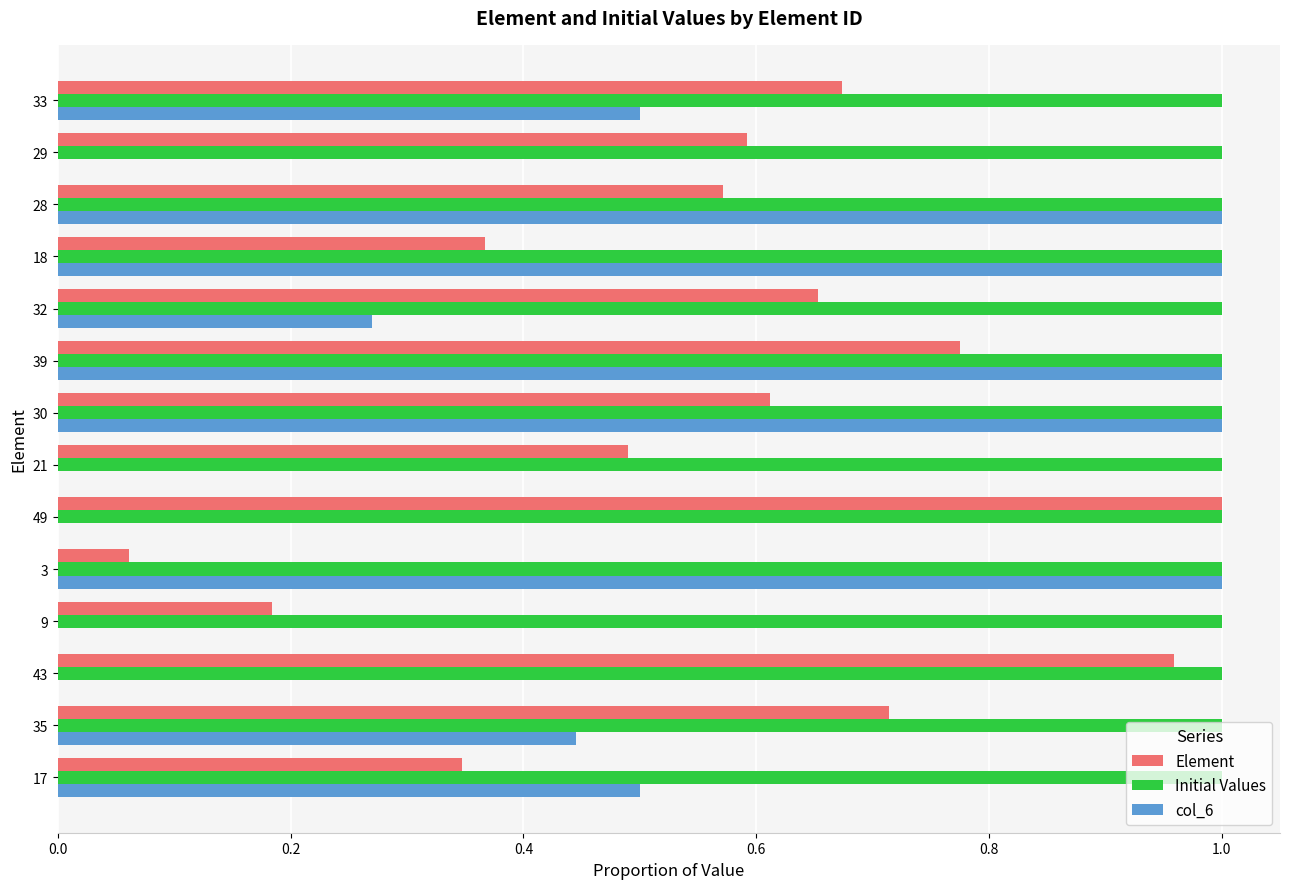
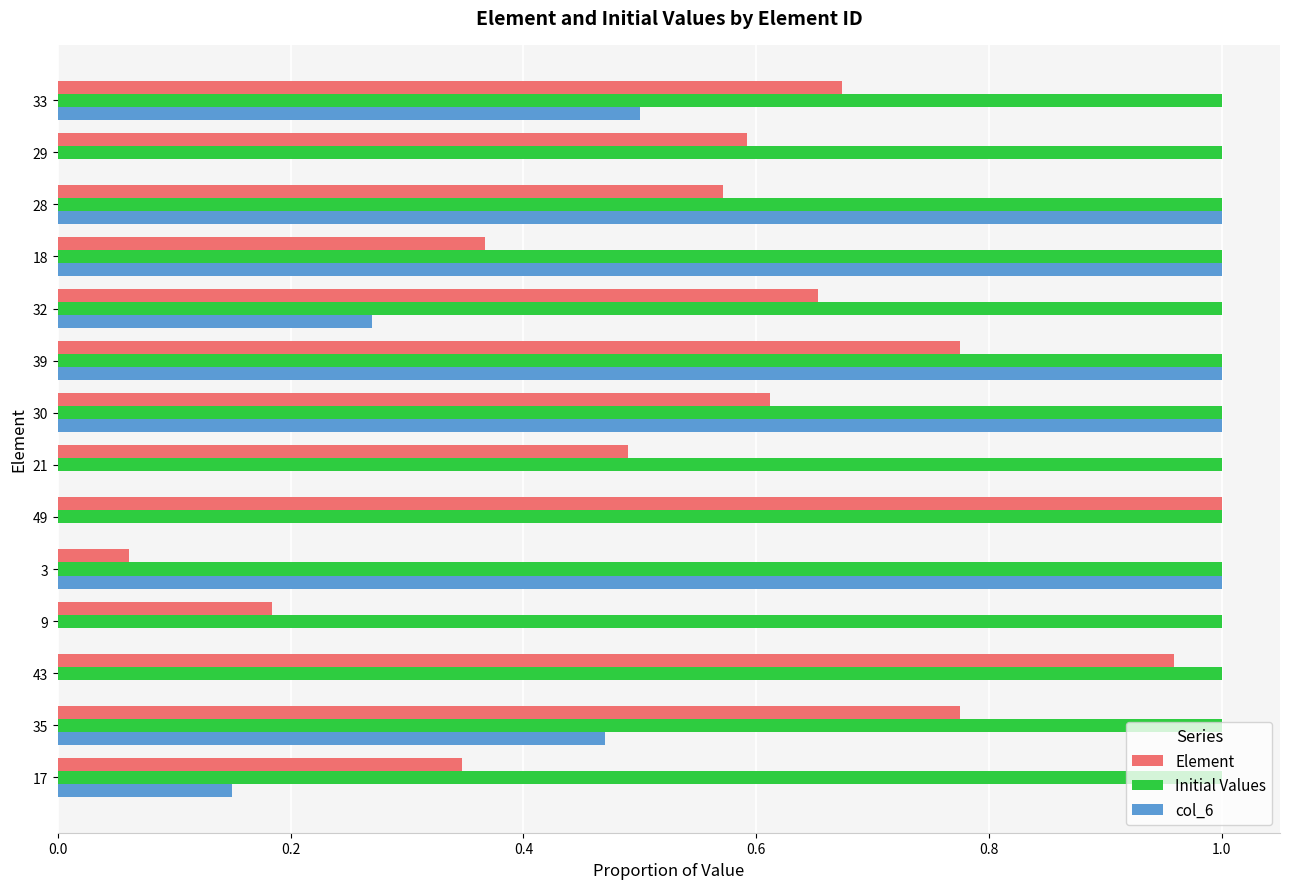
Element, 35: 0.714 -> 0.776
col_6, 35: 0.445 -> 0.470
col_6, 17: 0.500 -> 0.150
